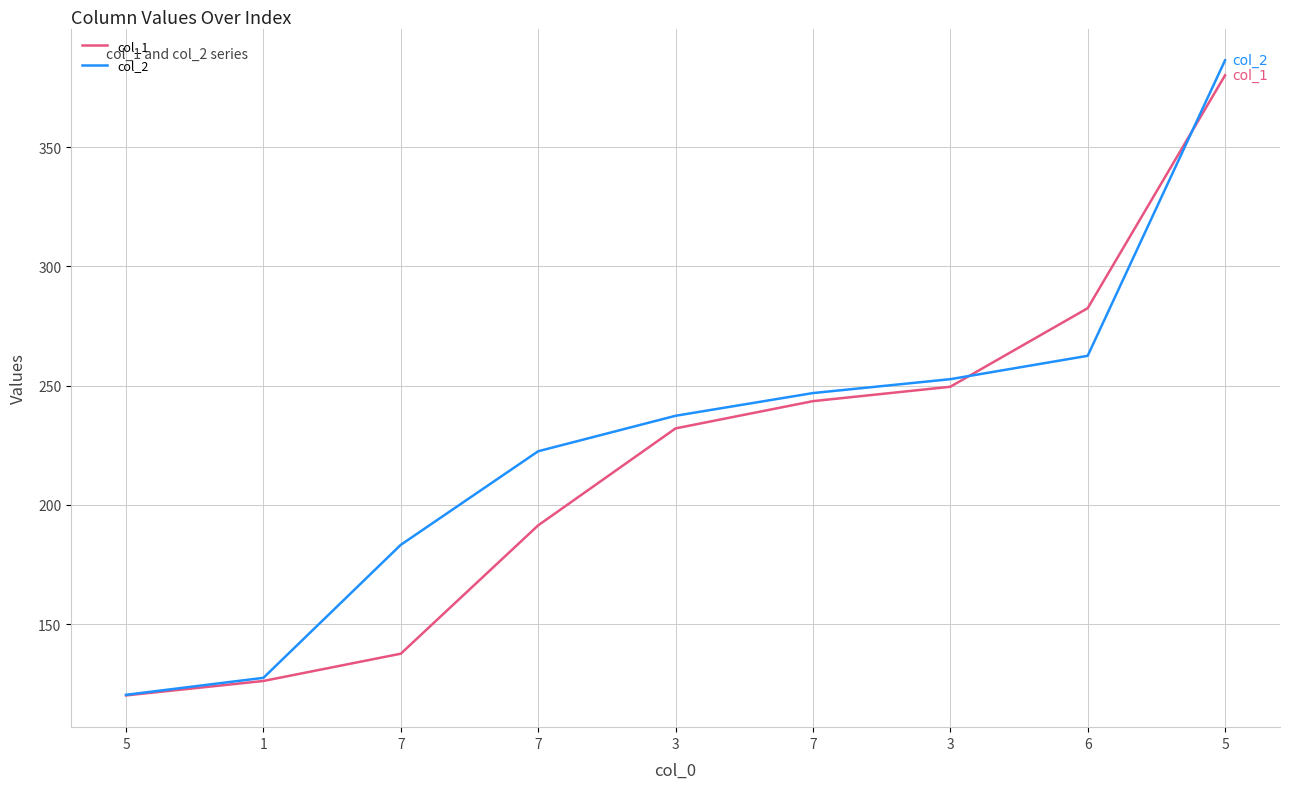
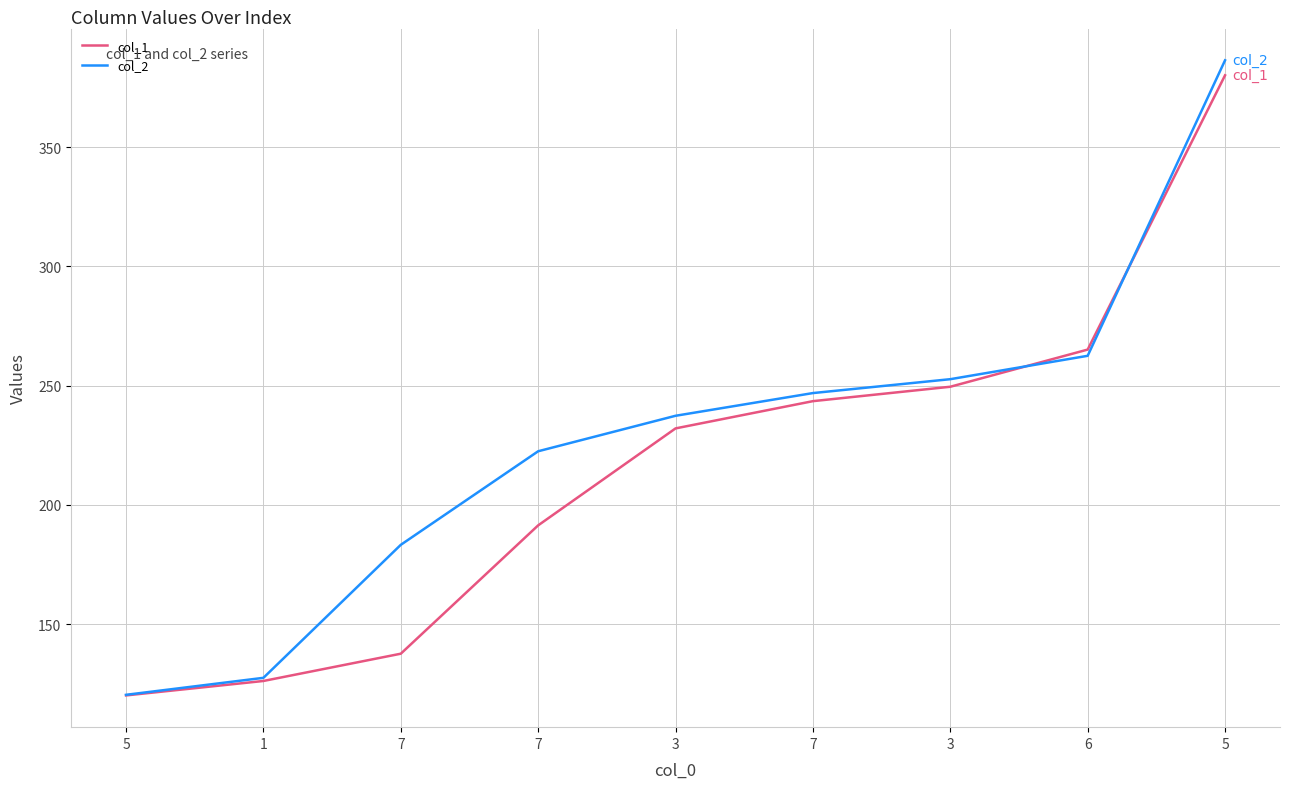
col_1, 6: 282 -> 265
